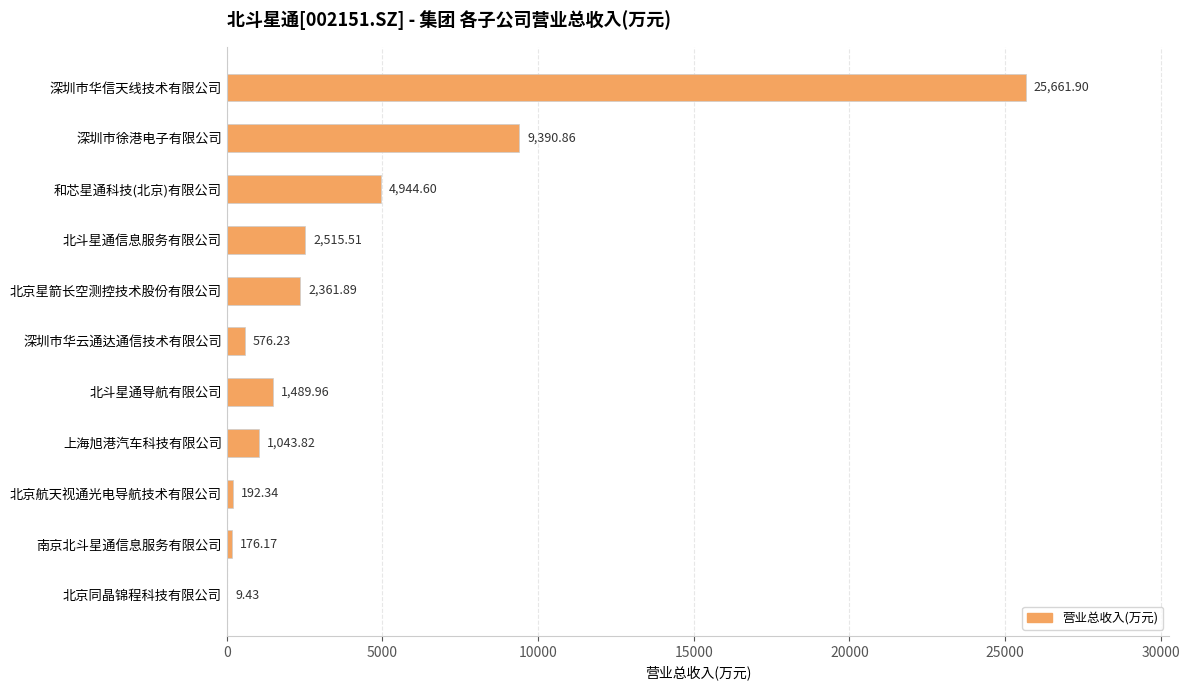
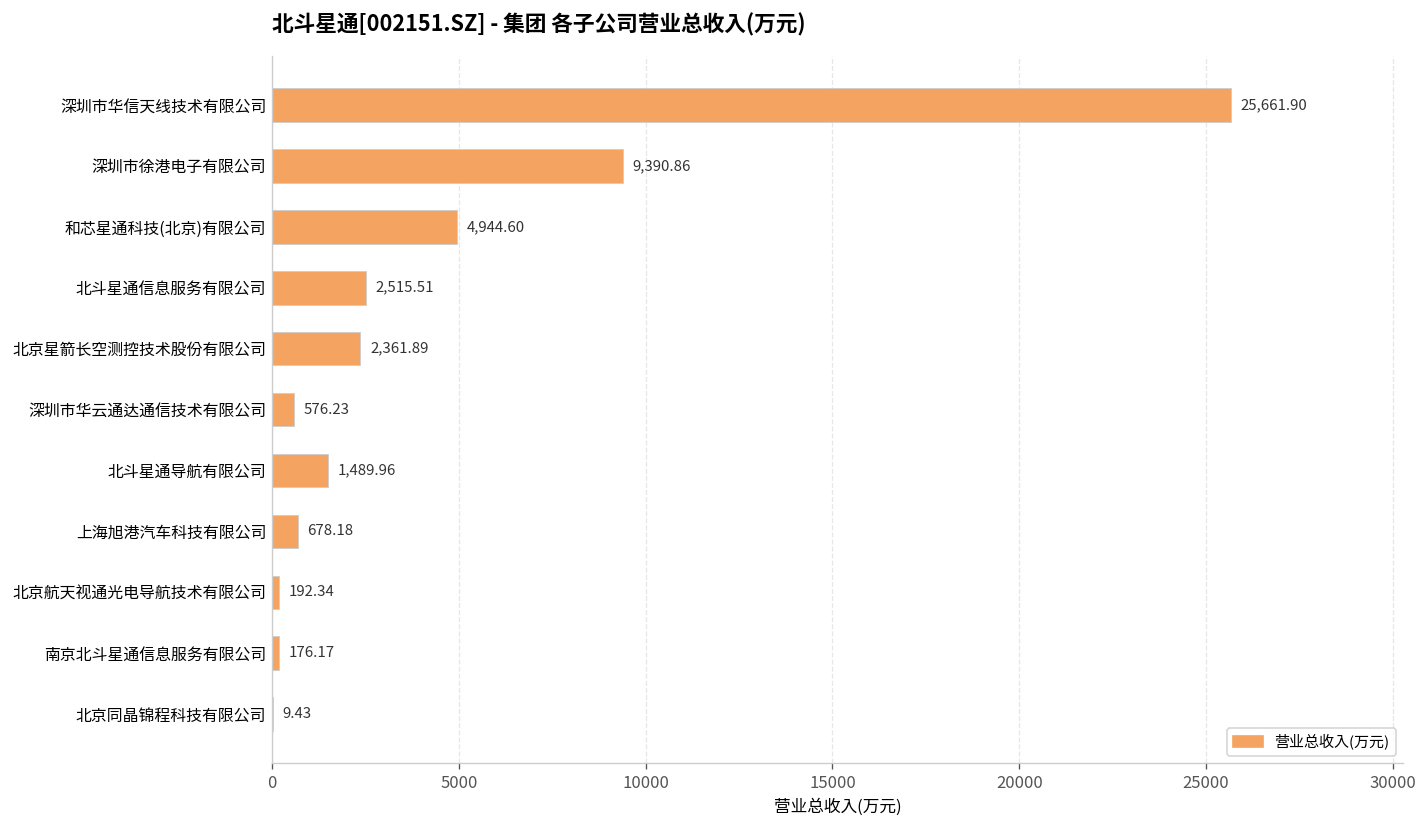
上海旭港汽车科技有限公司: 1,043.82 -> 678.18
